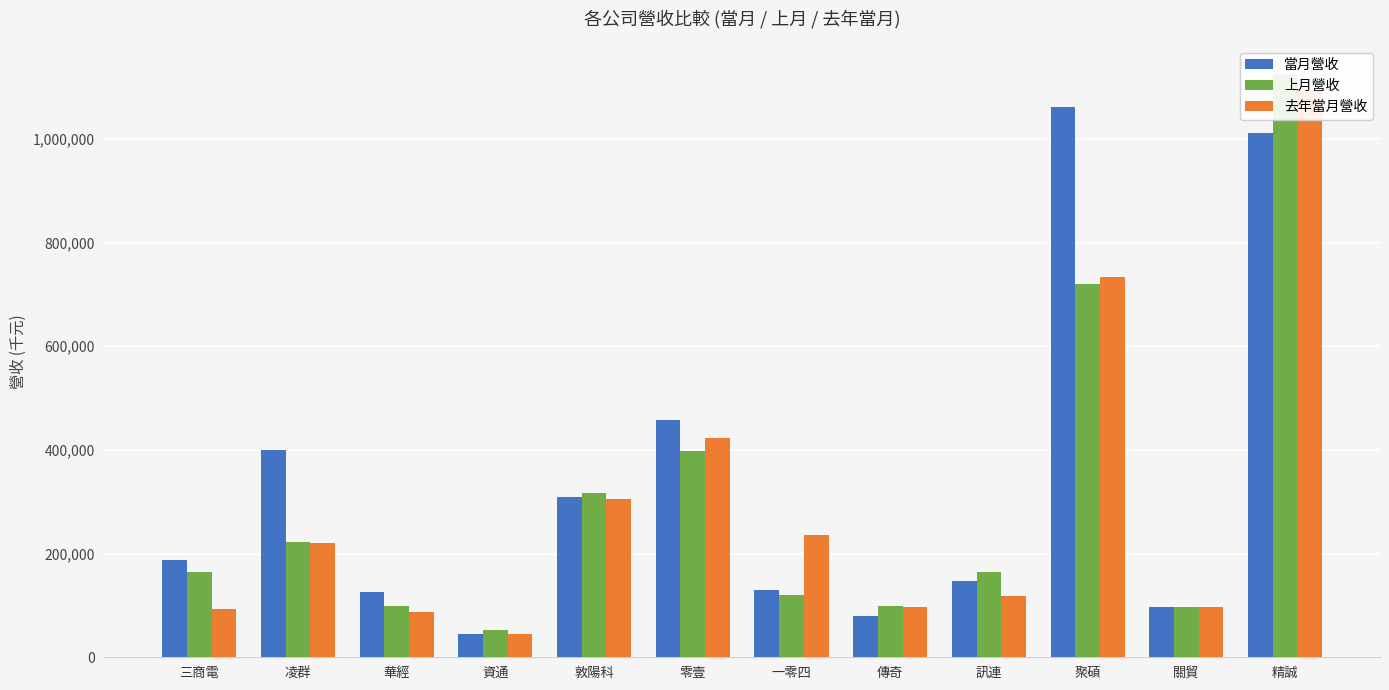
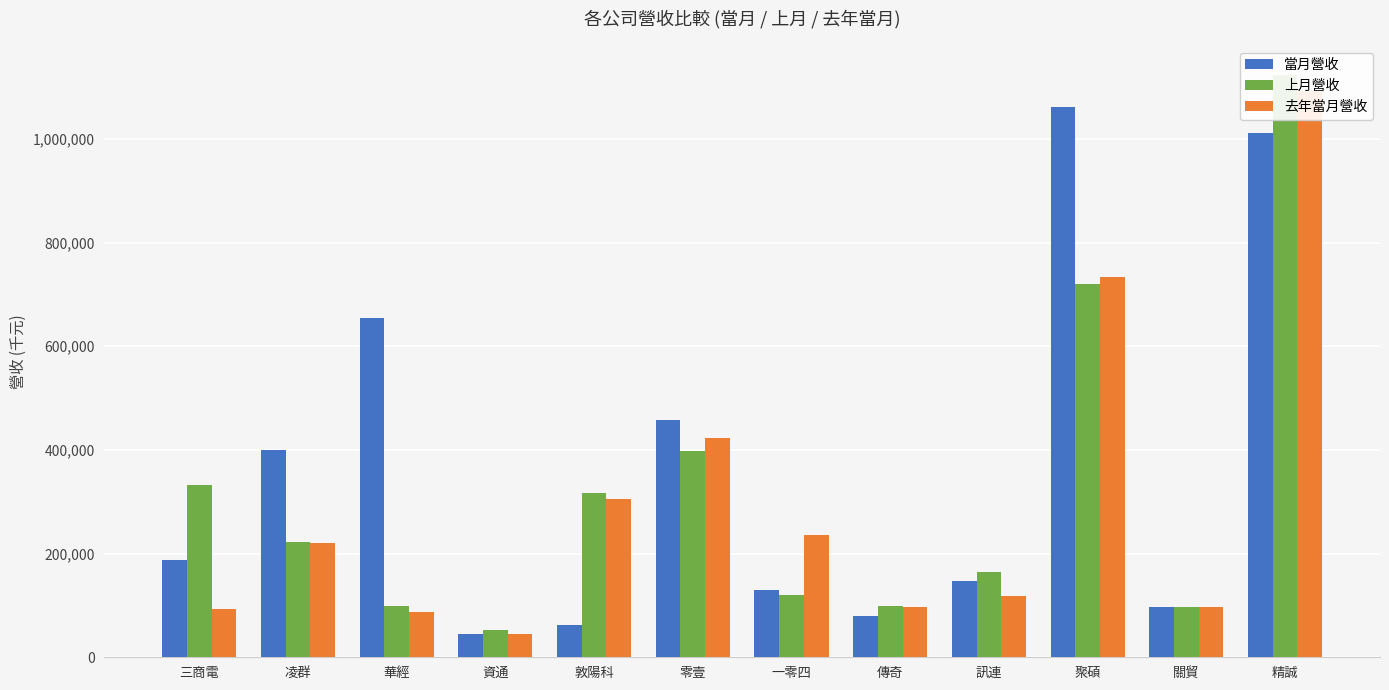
上月營收, 三商電: 160,000 -> 330,000
當月營收, 華經: 130,000 -> 660,000
當月營收, 敦陽科: 310,000 -> 60,000
